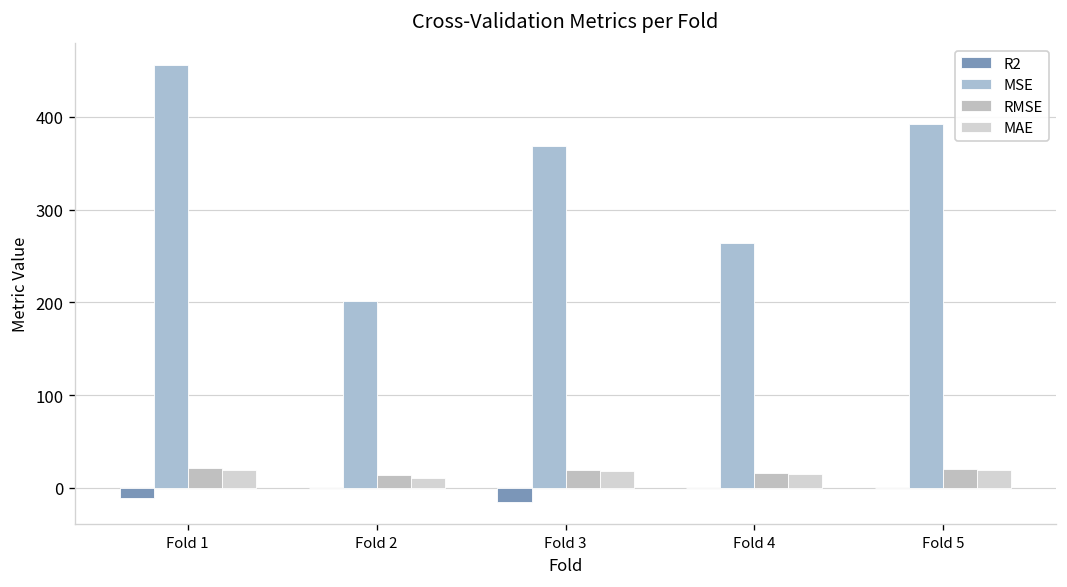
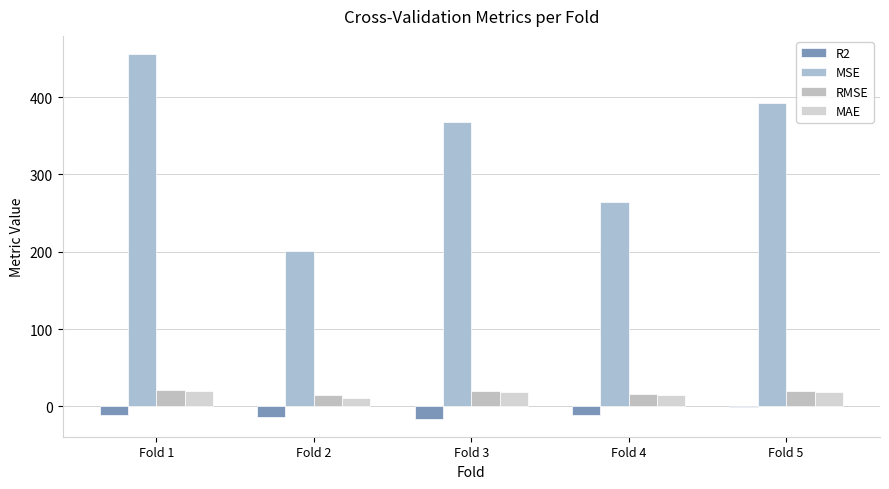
R2, Fold 2: 0 -> -10
R2, Fold 4: 0 -> -10
